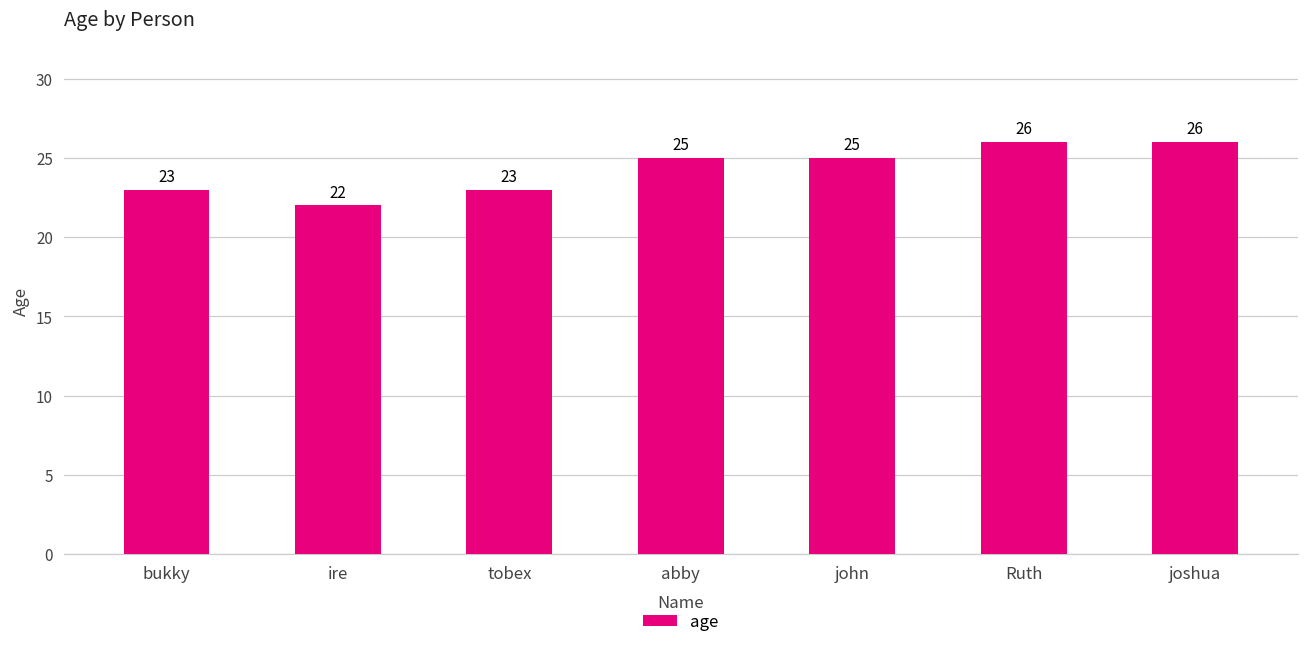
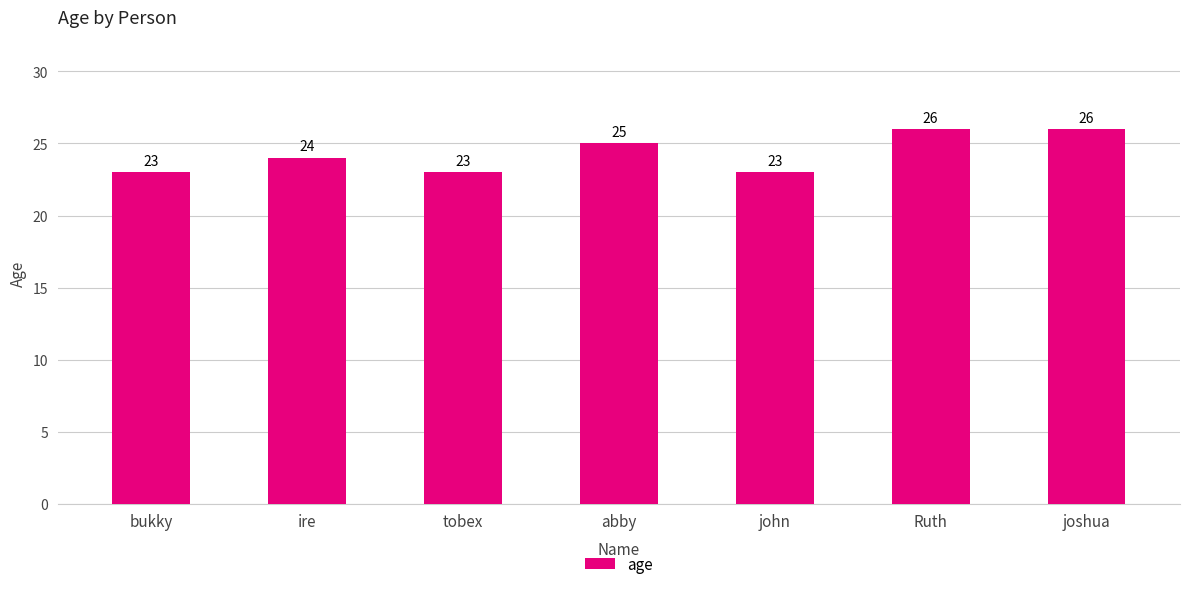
ire: 22 -> 24
john: 25 -> 23
